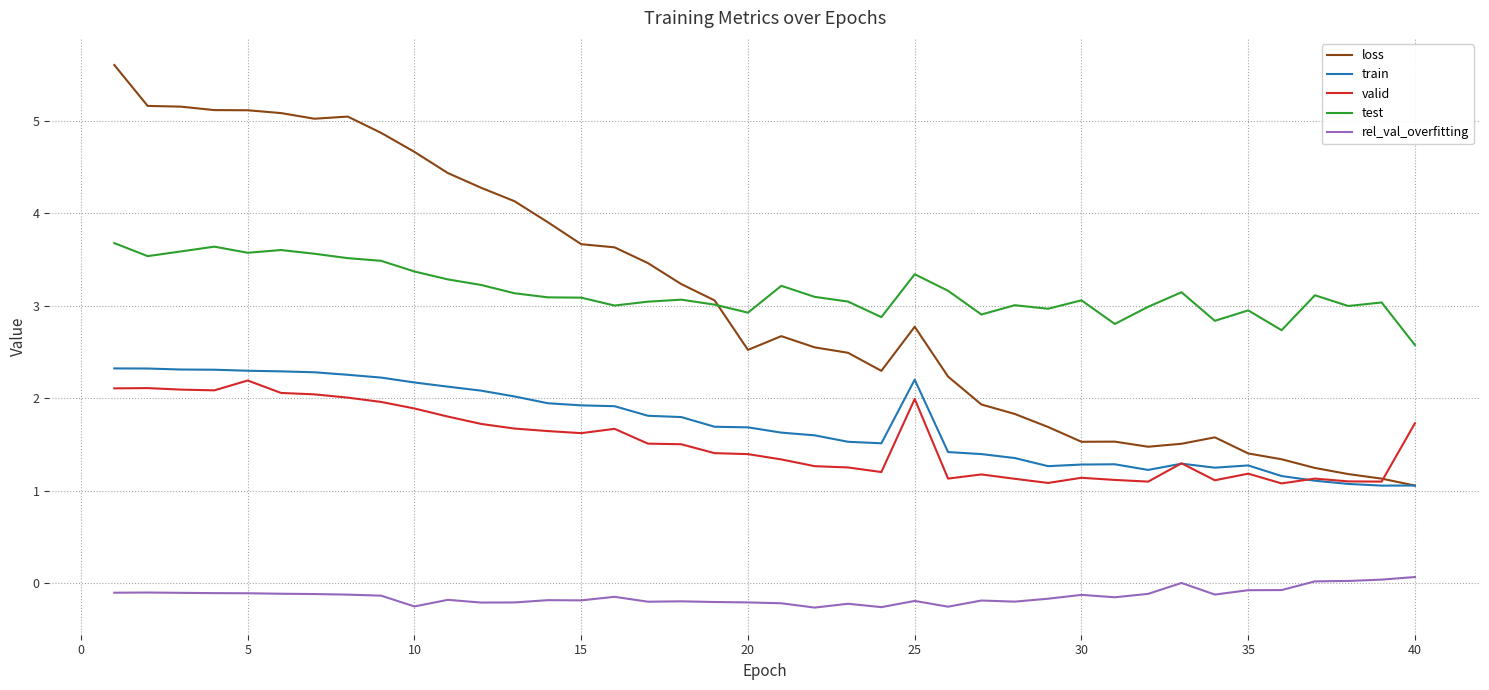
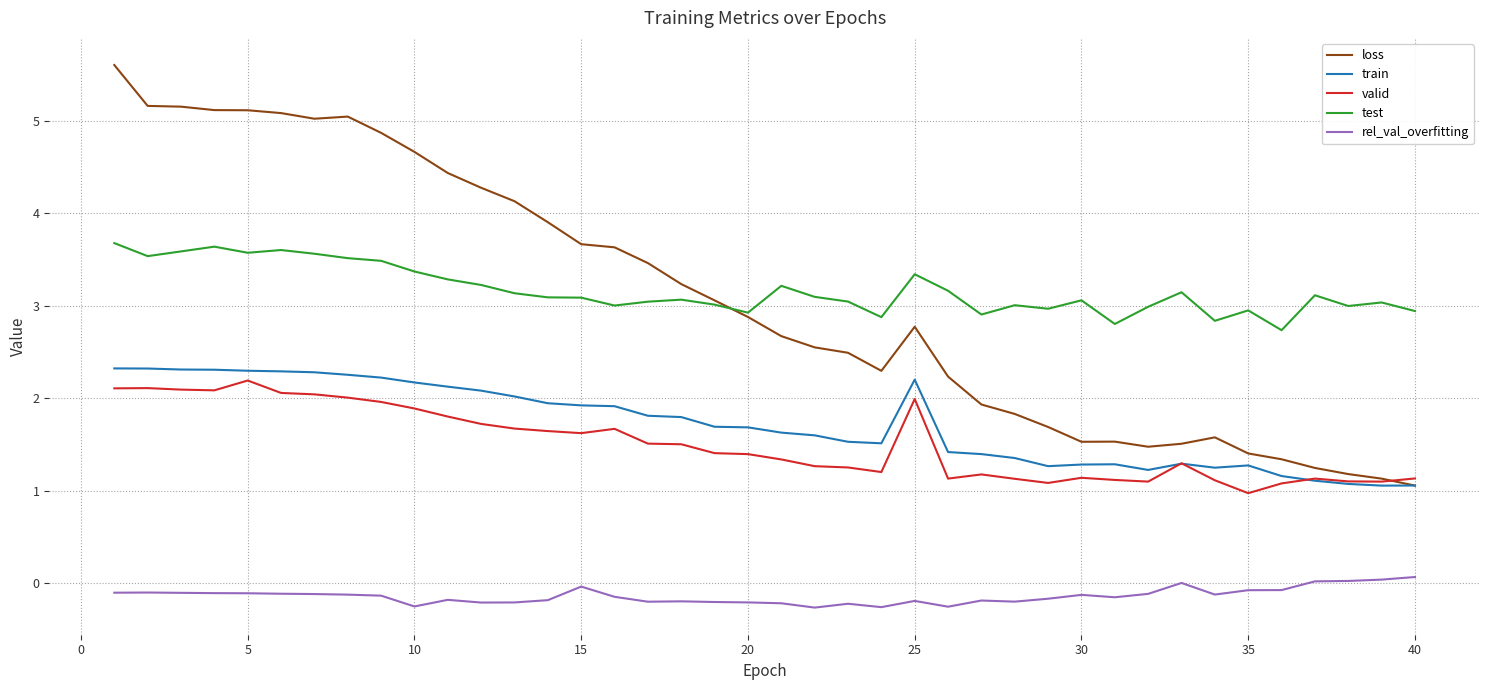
rel_val_overfitting, 15: -0.2 -> 0.0
loss, 20: 2.5 -> 2.9
valid, 35: 1.2 -> 1.0
valid, 40: 1.7 -> 1.1
test, 40: 2.6 -> 2.9
